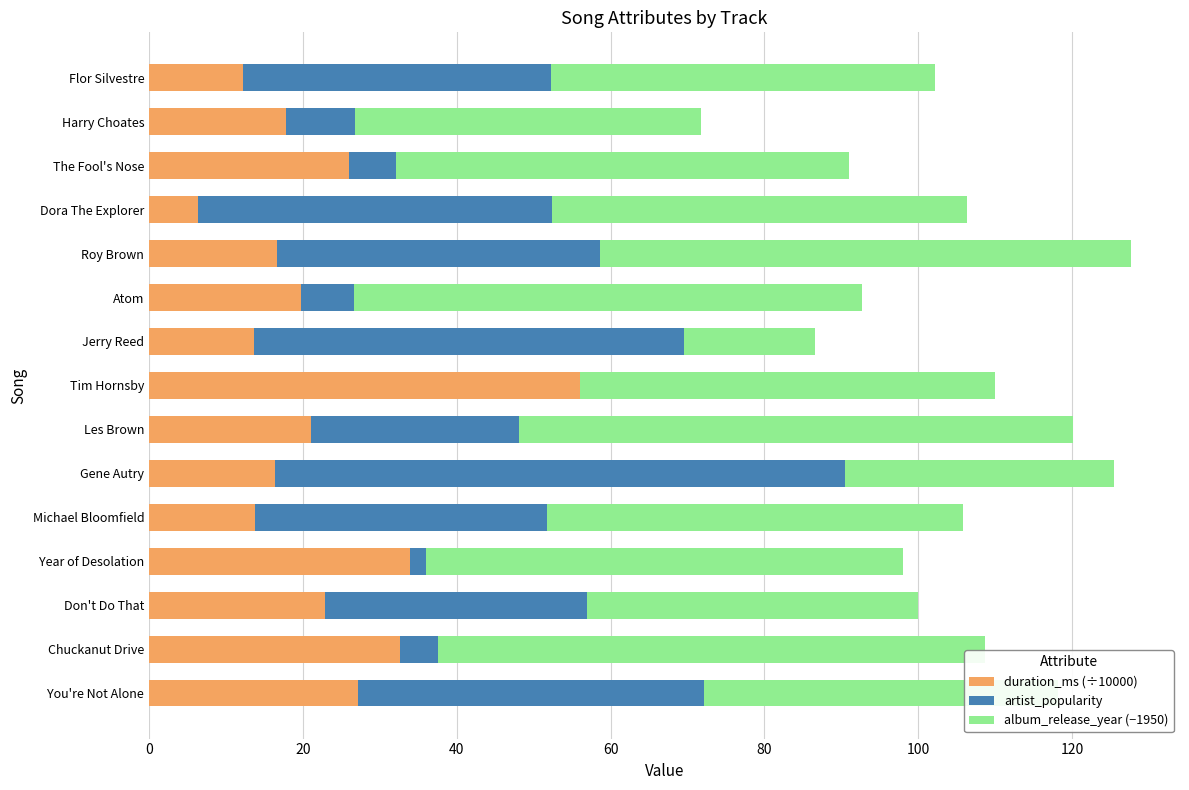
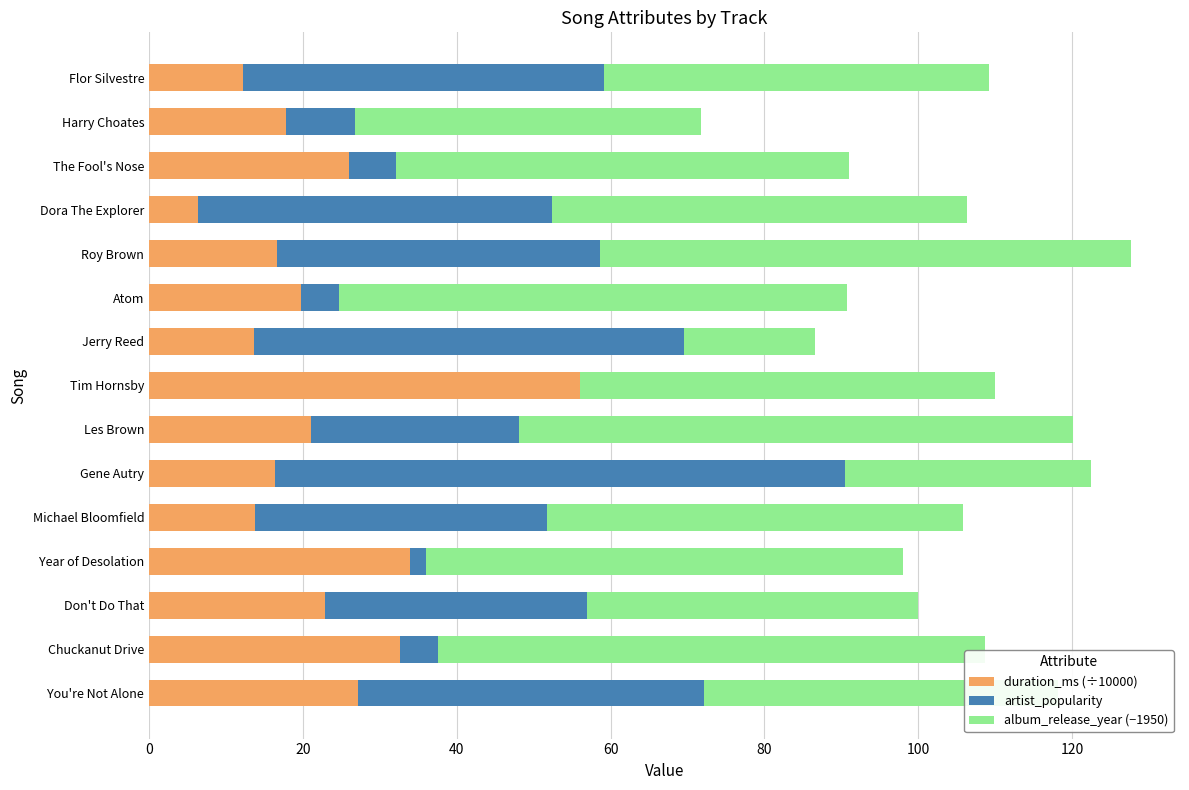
artist_popularity, Flor Silvestre: 40 -> 47
artist_popularity, Atom: 7 -> 5
album_release_year (−1950), Gene Autry: 35 -> 32
